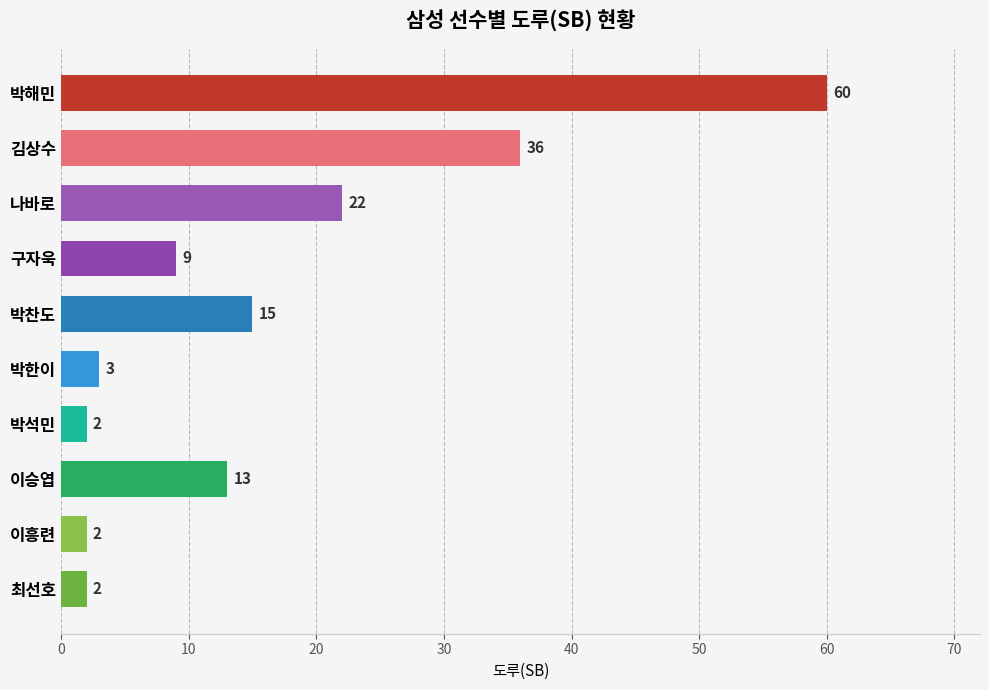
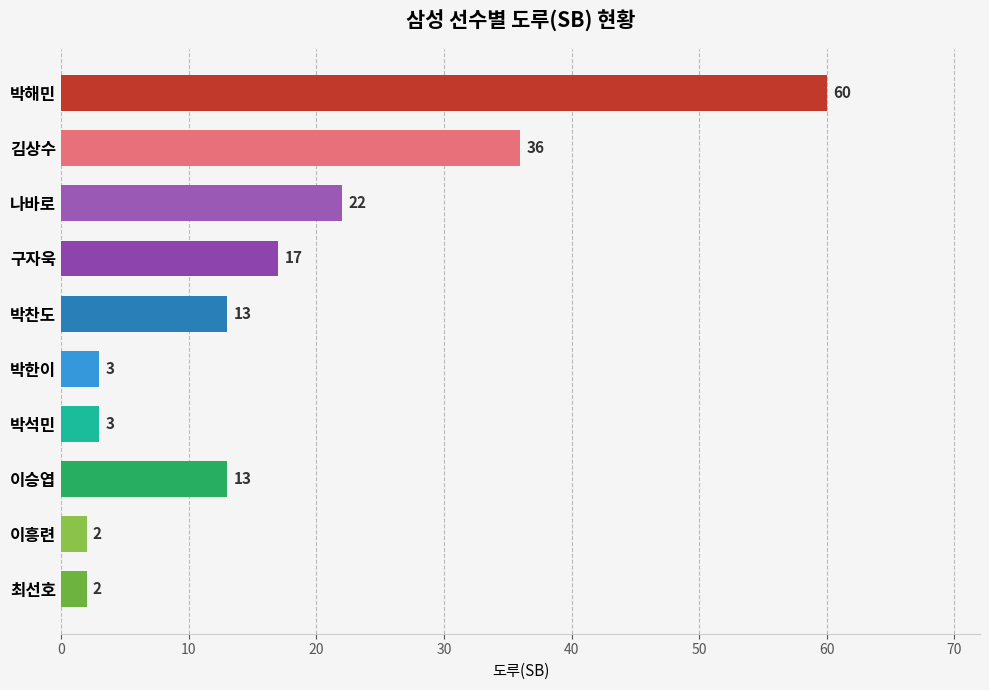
구자욱: 9 -> 17
박찬도: 15 -> 13
박석민: 2 -> 3
